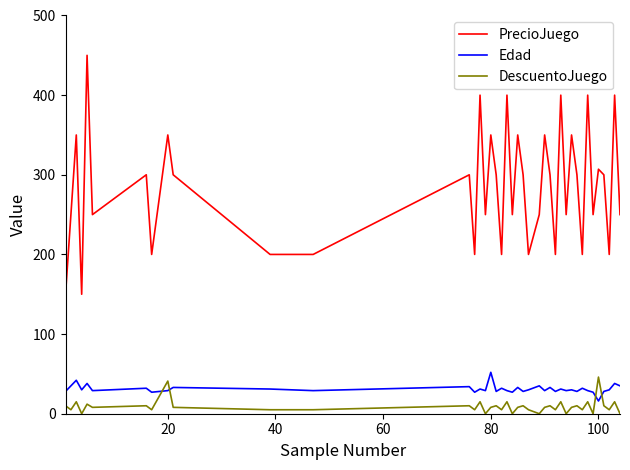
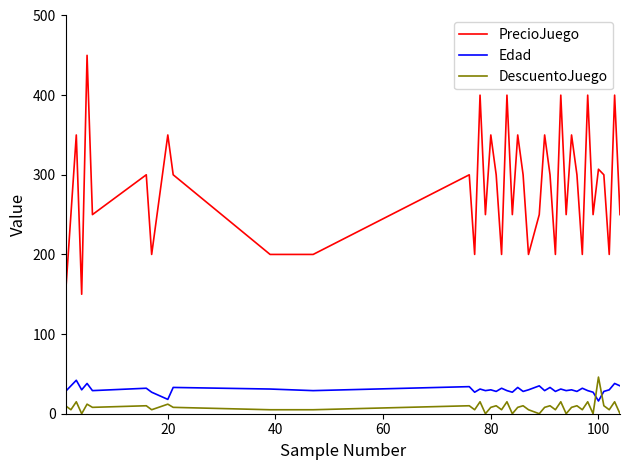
Edad, 20: 30 -> 20
DescuentoJuego, 20: 40 -> 10
Edad, 80: 50 -> 30
